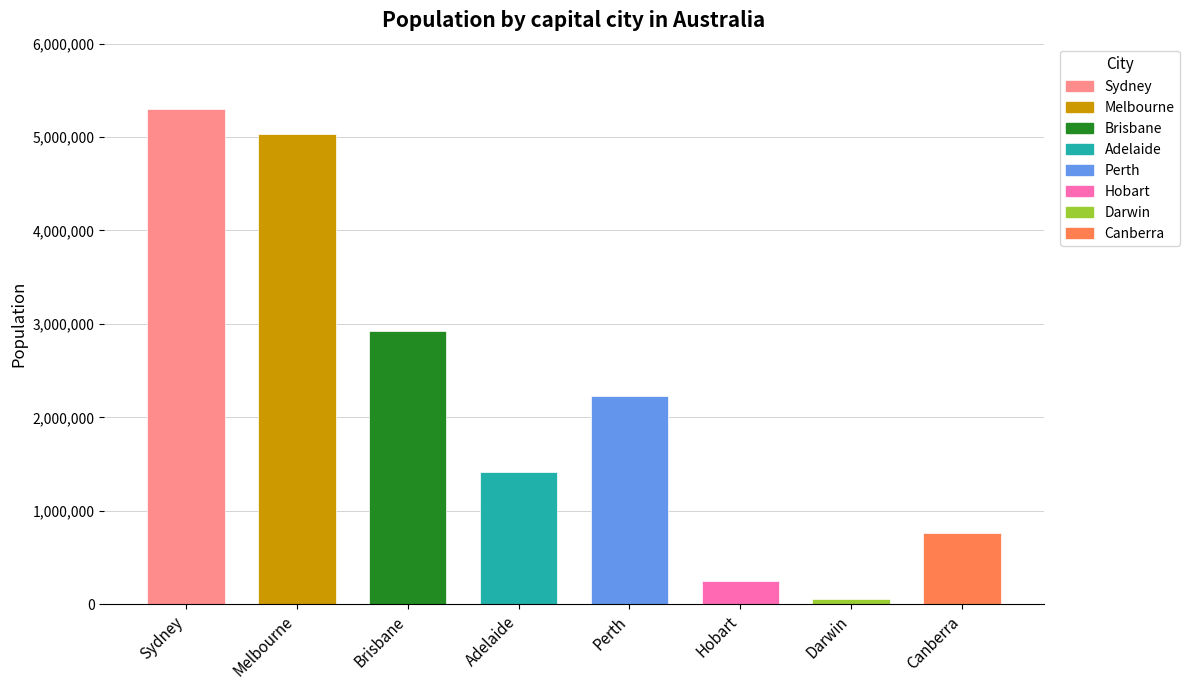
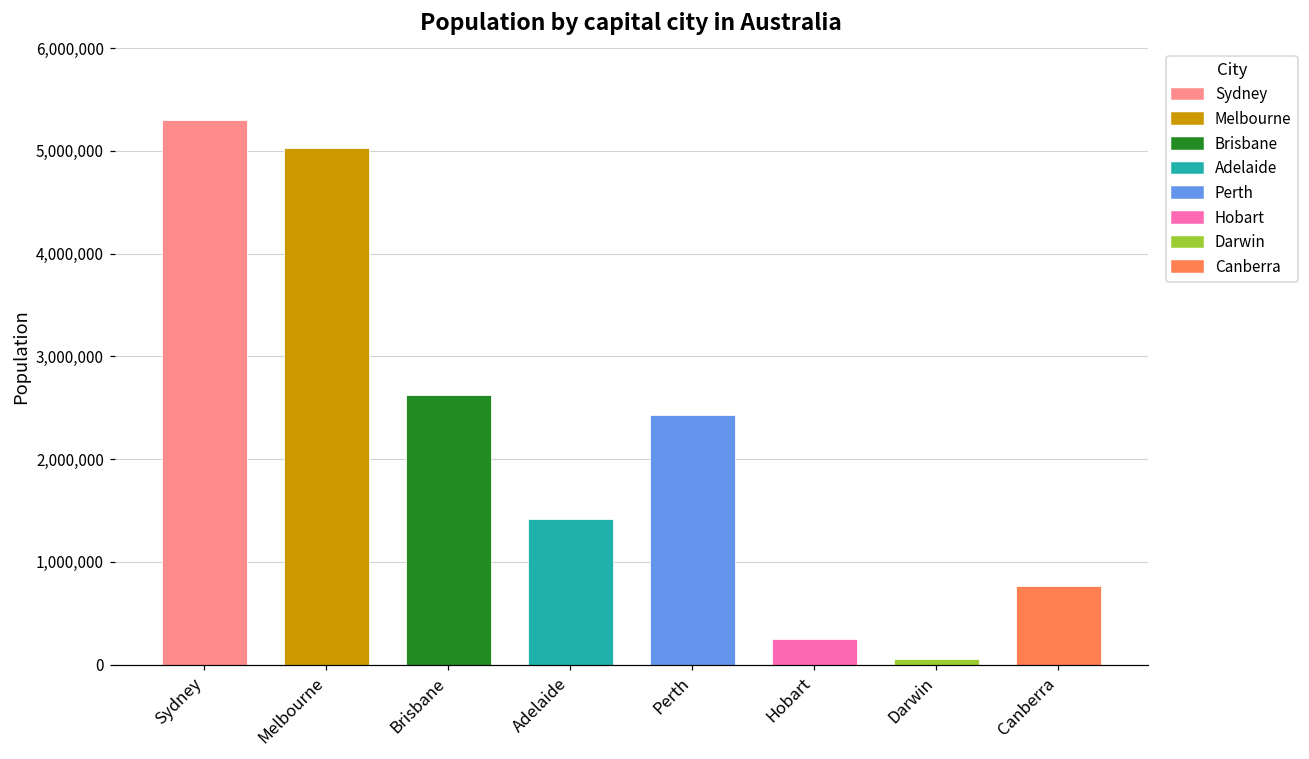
Brisbane: 2,900,000 -> 2,600,000
Perth: 2,200,000 -> 2,400,000
